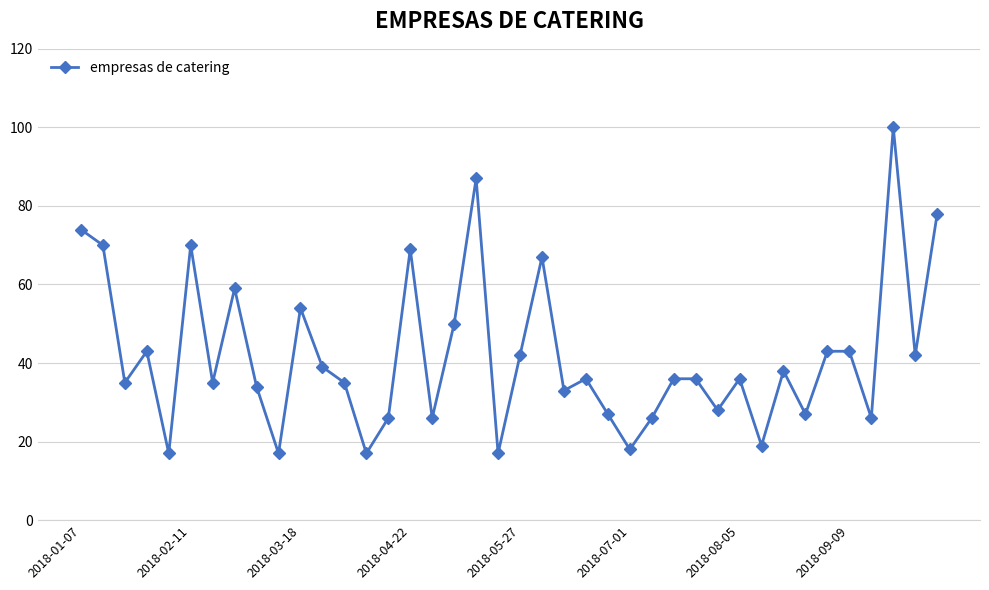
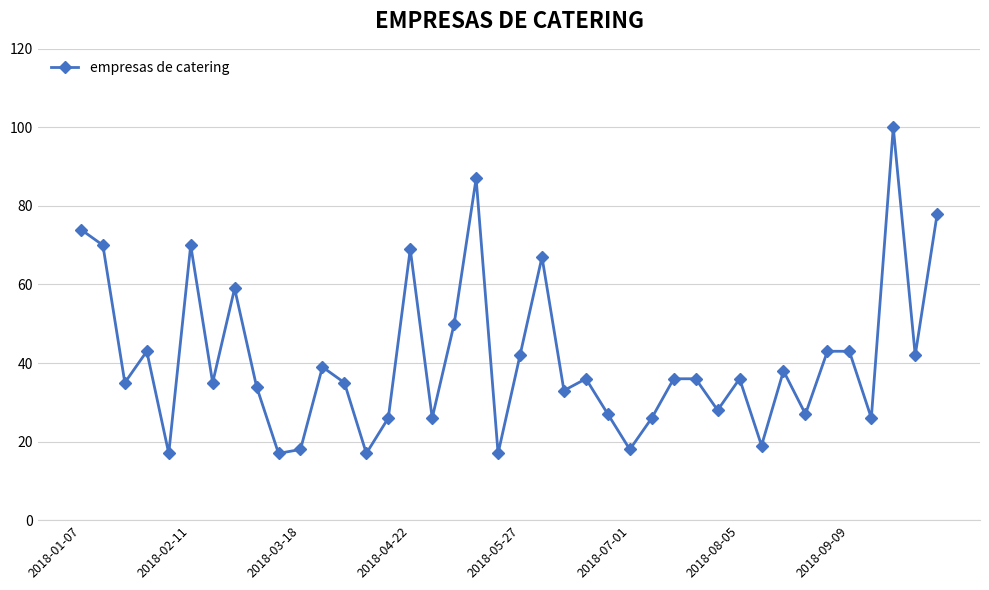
2018-03-18: 54 -> 18
